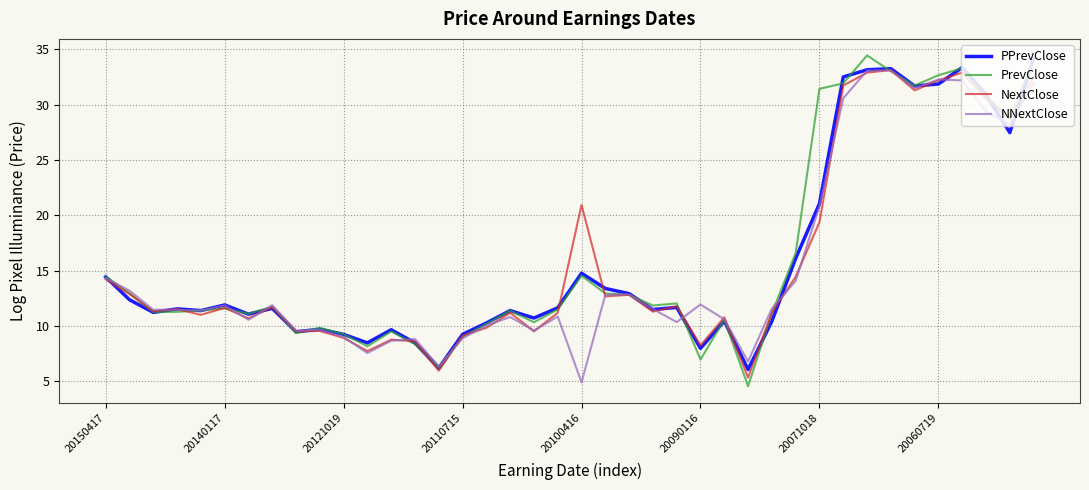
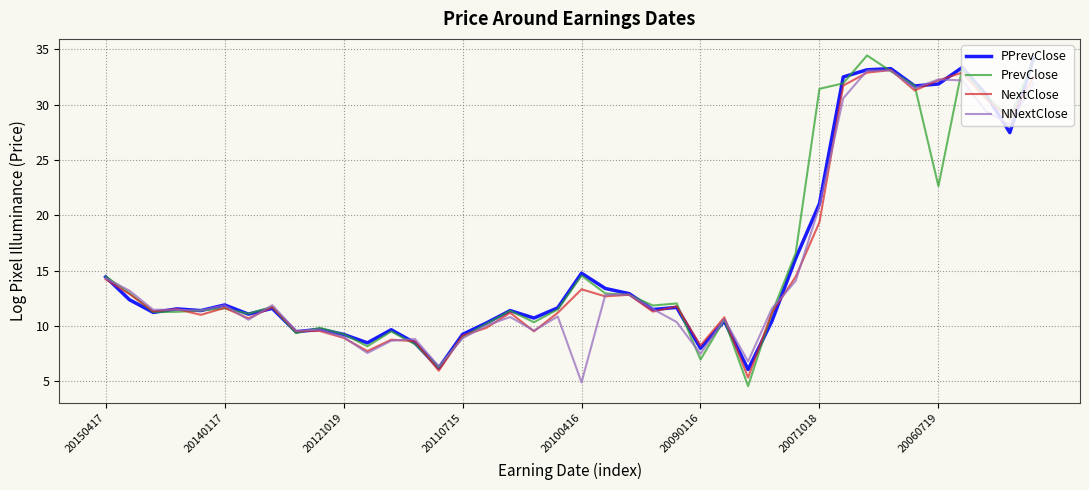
NextClose, 20100416: 20.9 -> 13.3
NNextClose, 20090116: 11.9 -> 7.5
PrevClose, 20060719: 32.6 -> 22.6
